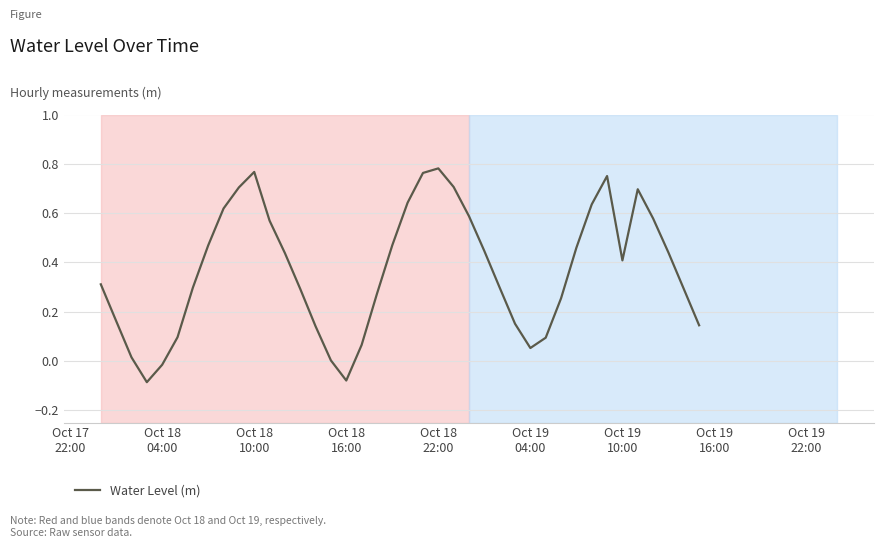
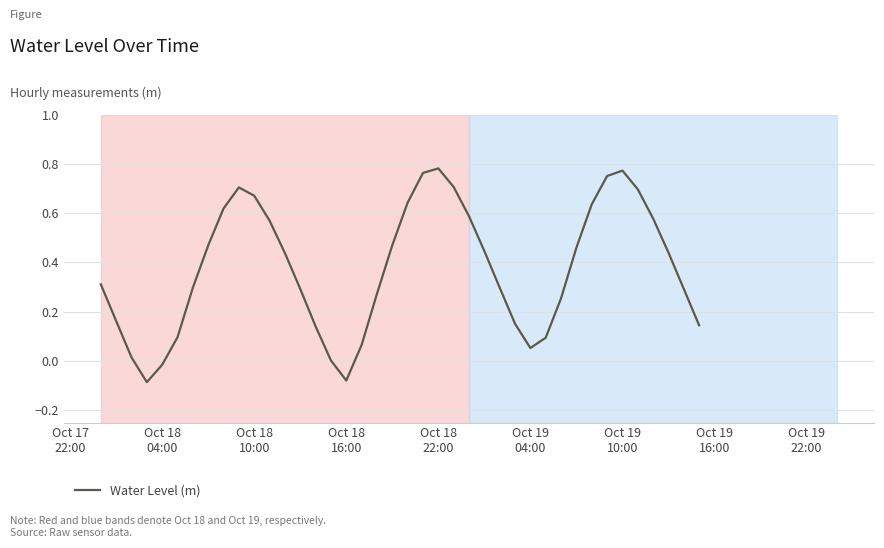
Oct 18 10:00: 0.77 -> 0.67
Oct 19 10:00: 0.41 -> 0.77
